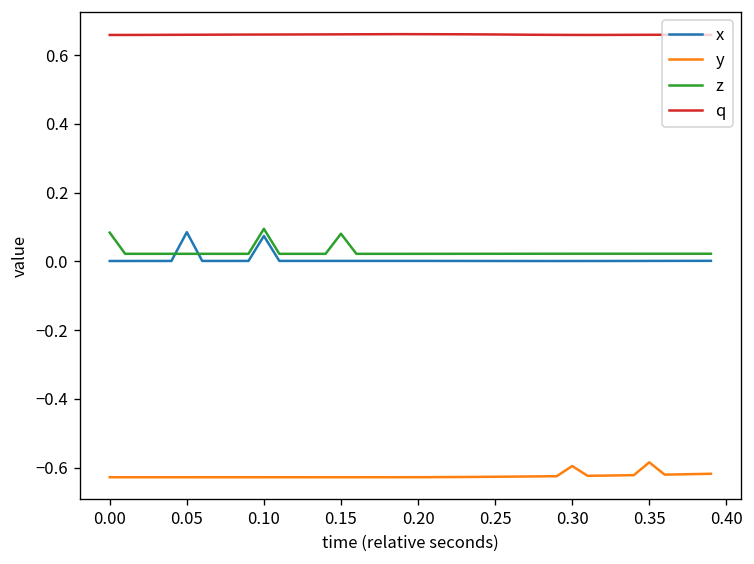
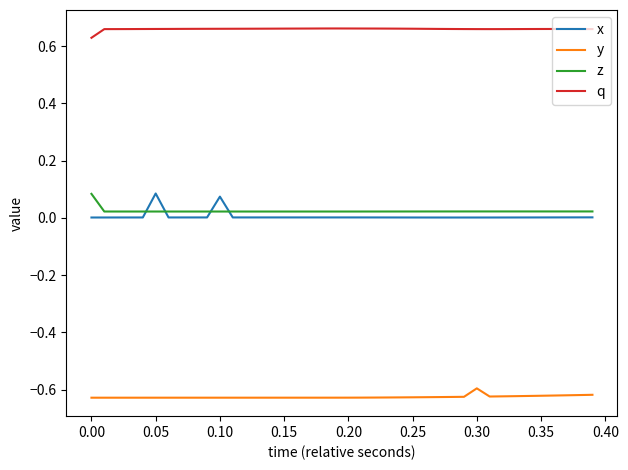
q, 0.00: 0.66 -> 0.63
z, 0.10: 0.09 -> 0.02
z, 0.15: 0.08 -> 0.02
y, 0.35: -0.58 -> -0.62
